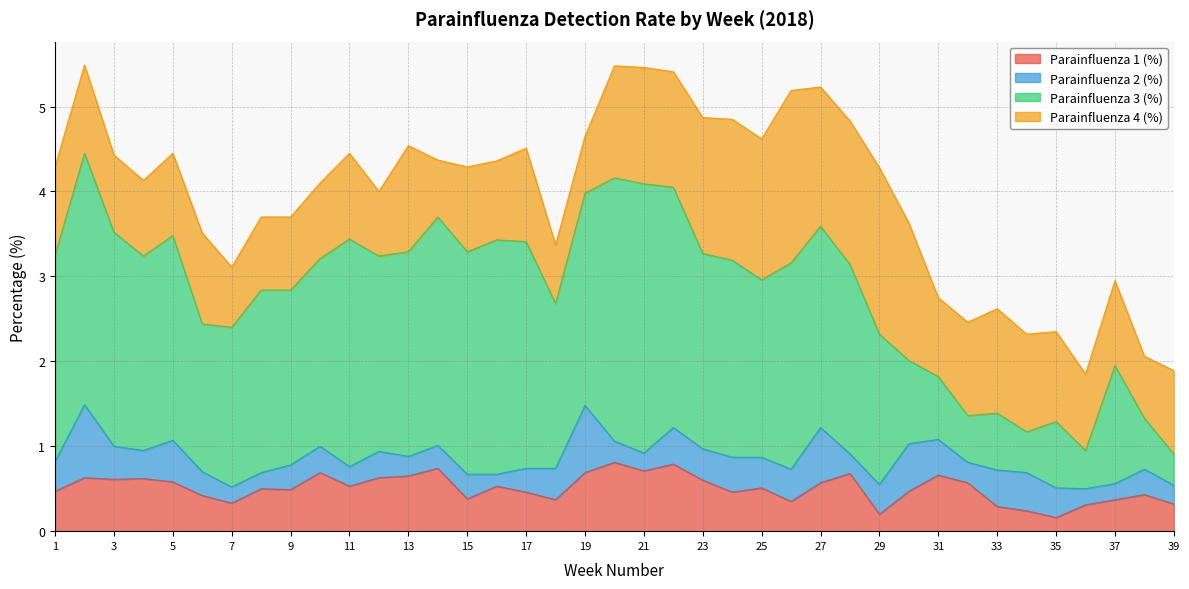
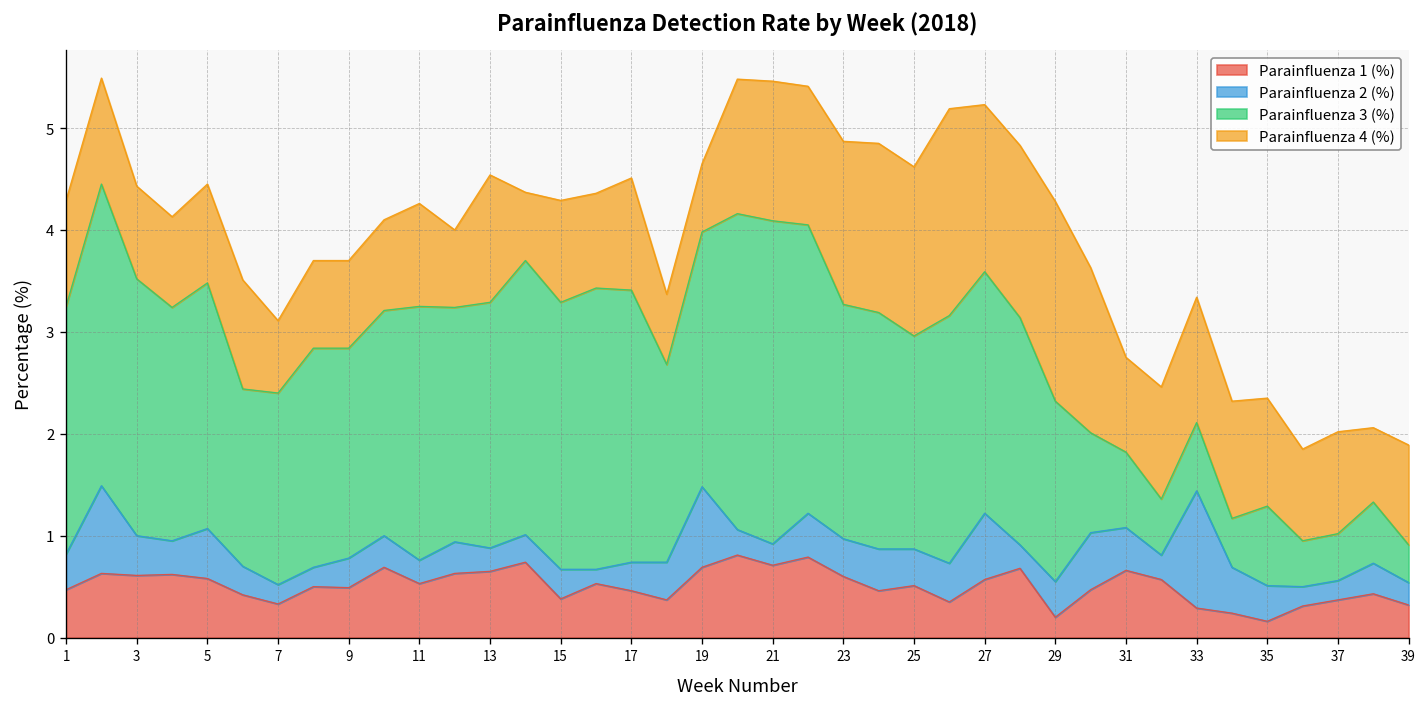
Parainfluenza 3 (%), 11: 2.7 -> 2.5
Parainfluenza 2 (%), 33: 0.4 -> 1.2
Parainfluenza 3 (%), 37: 1.4 -> 0.5
